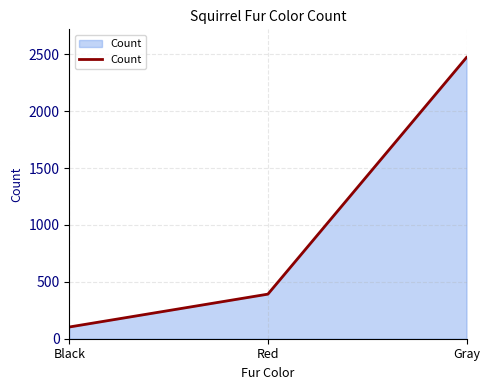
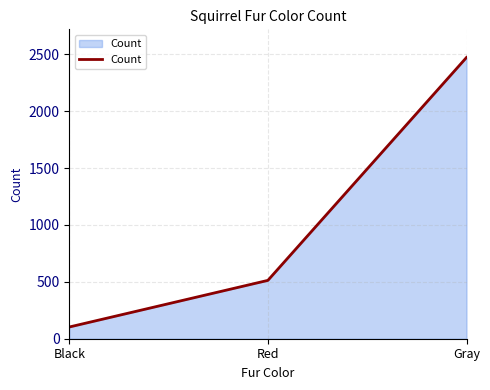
Red: 390 -> 510
